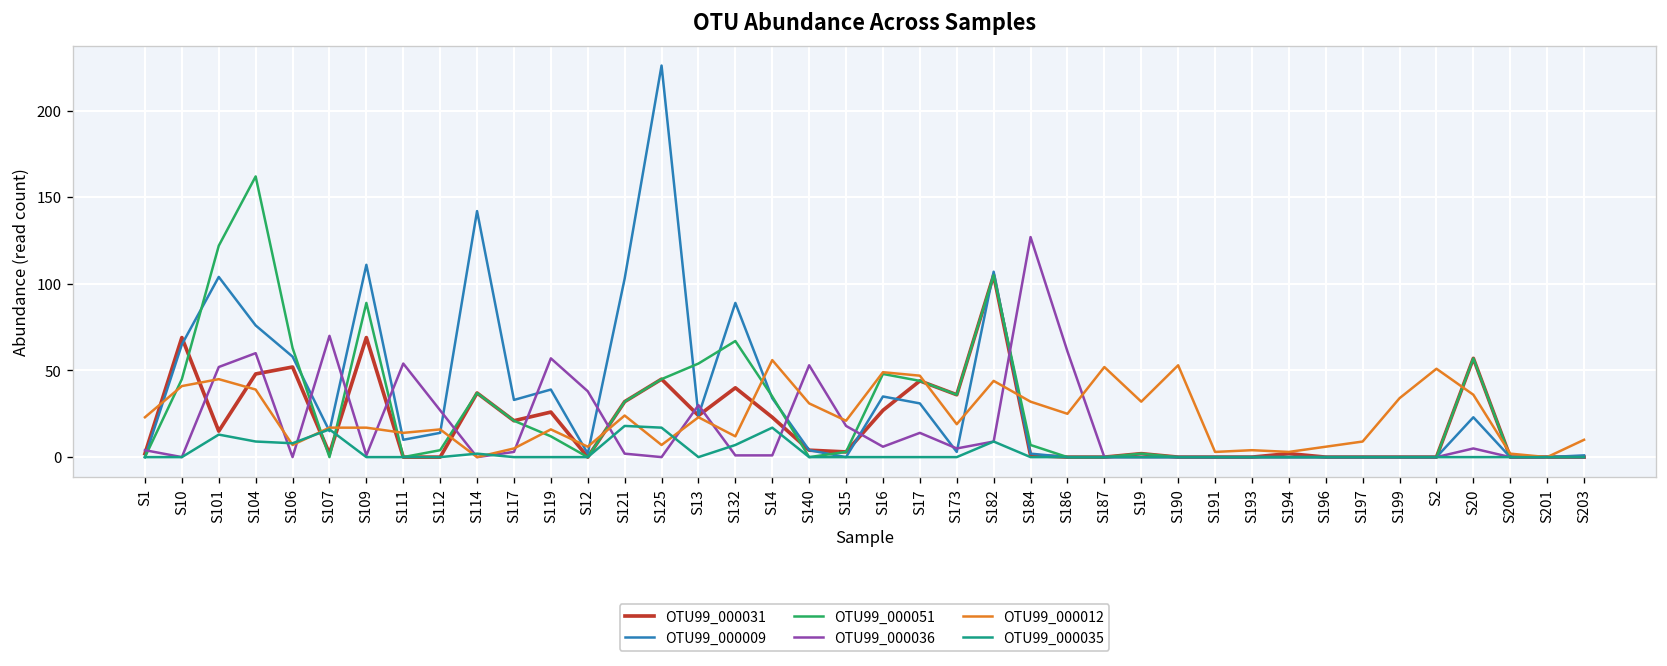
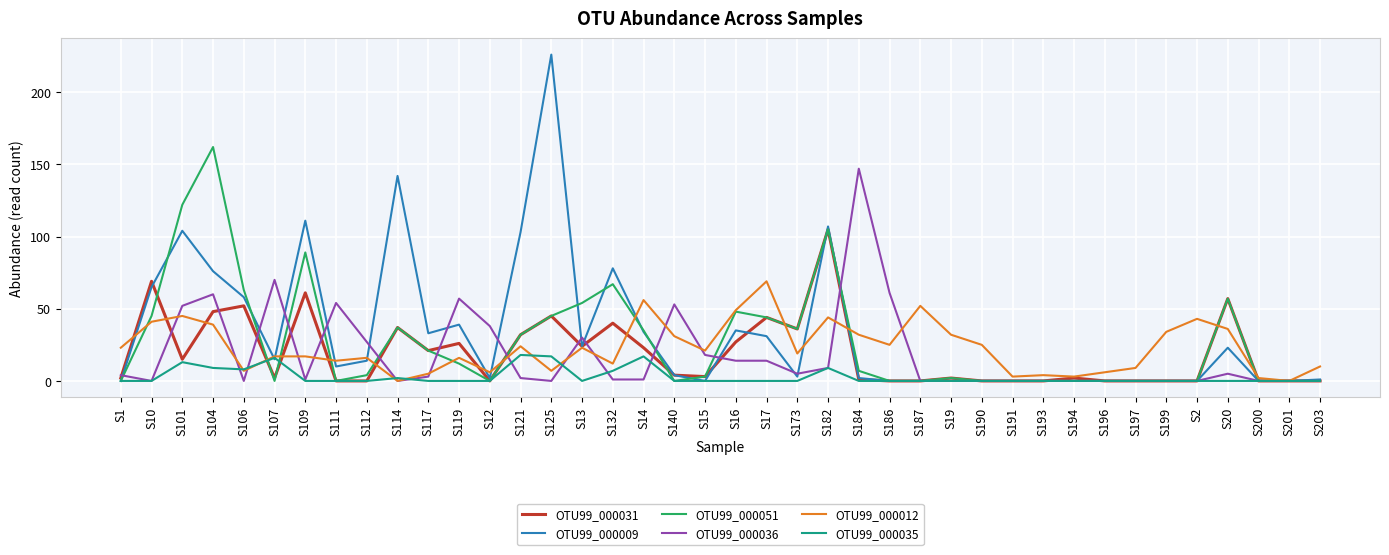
OTU99_000031, S109: 69 -> 61
OTU99_000009, S132: 89 -> 78
OTU99_000036, S16: 6 -> 14
OTU99_000012, S17: 47 -> 69
OTU99_000036, S184: 127 -> 147
OTU99_000012, S190: 53 -> 25
OTU99_000012, S2: 51 -> 43
